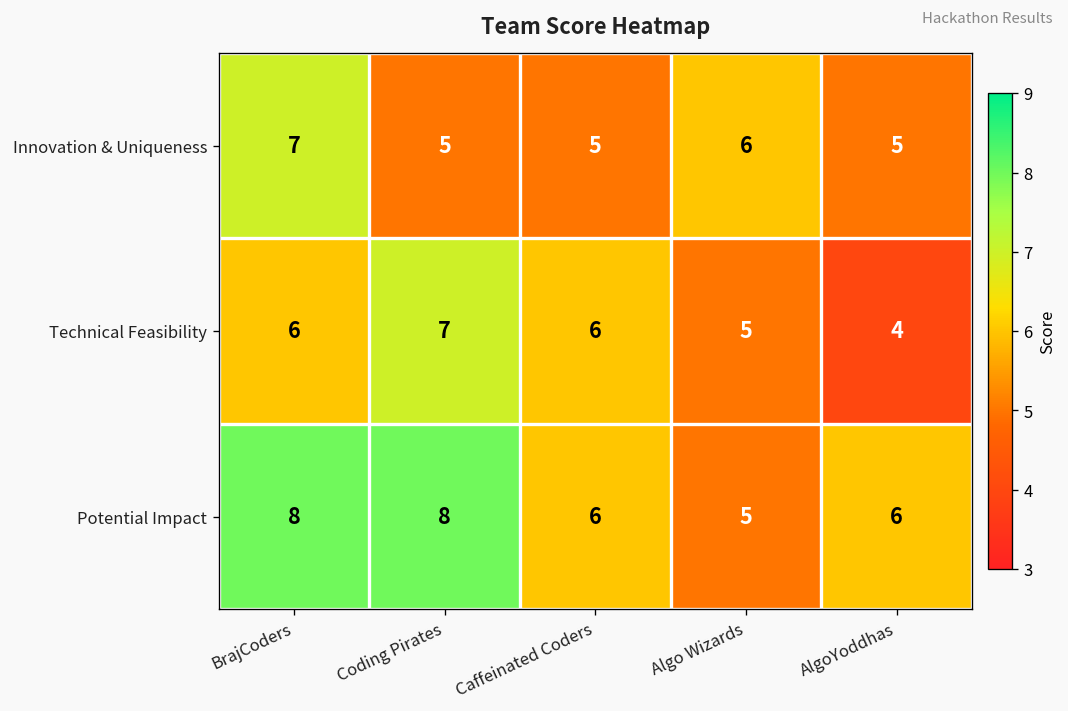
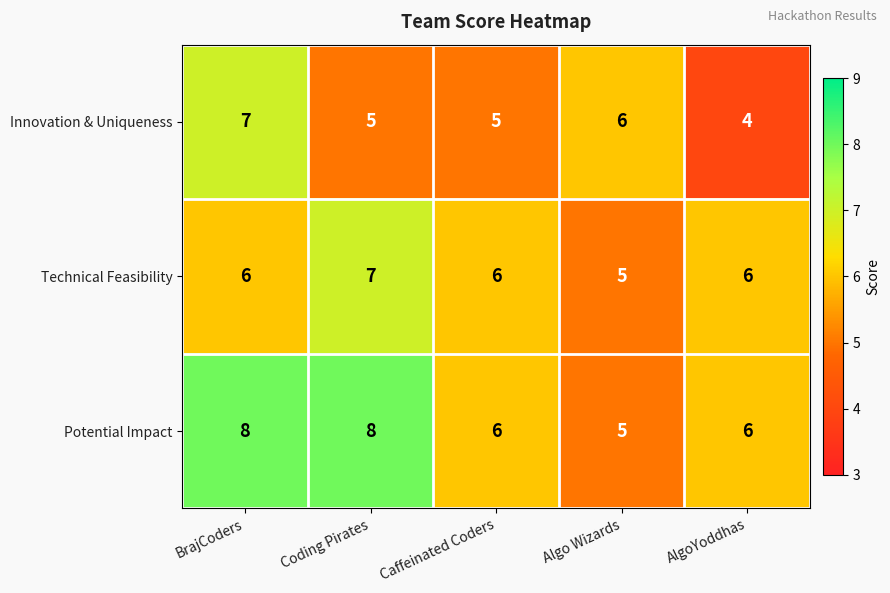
Innovation & Uniqueness, AlgoYoddhas: 5 -> 4
Technical Feasibility, AlgoYoddhas: 4 -> 6
